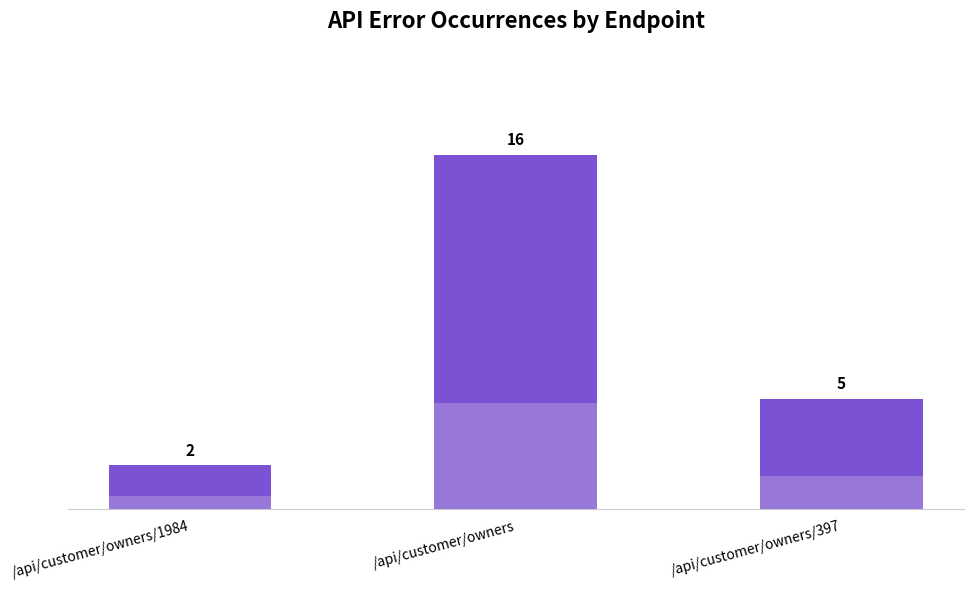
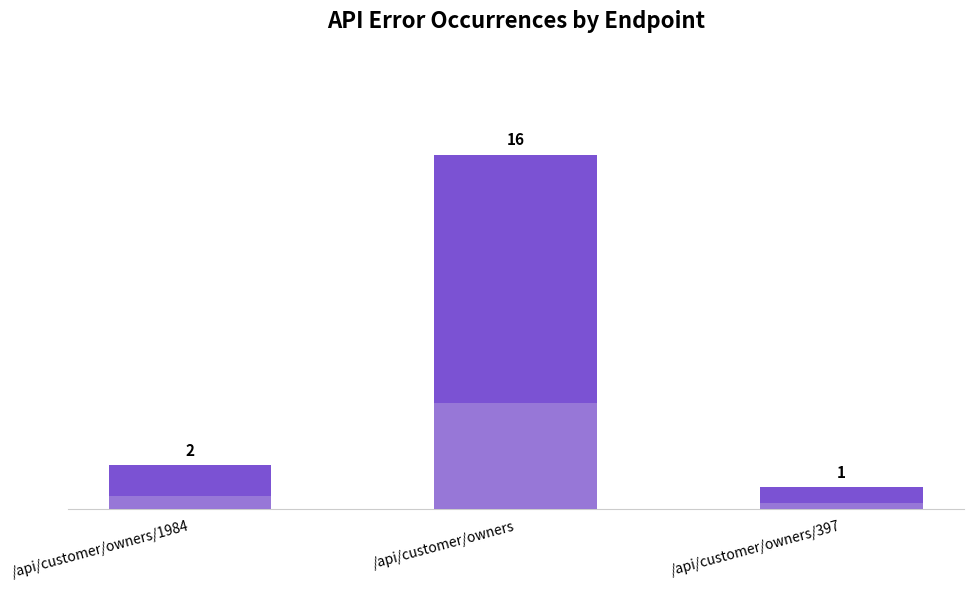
/api/customer/owners/397: 5 -> 1
